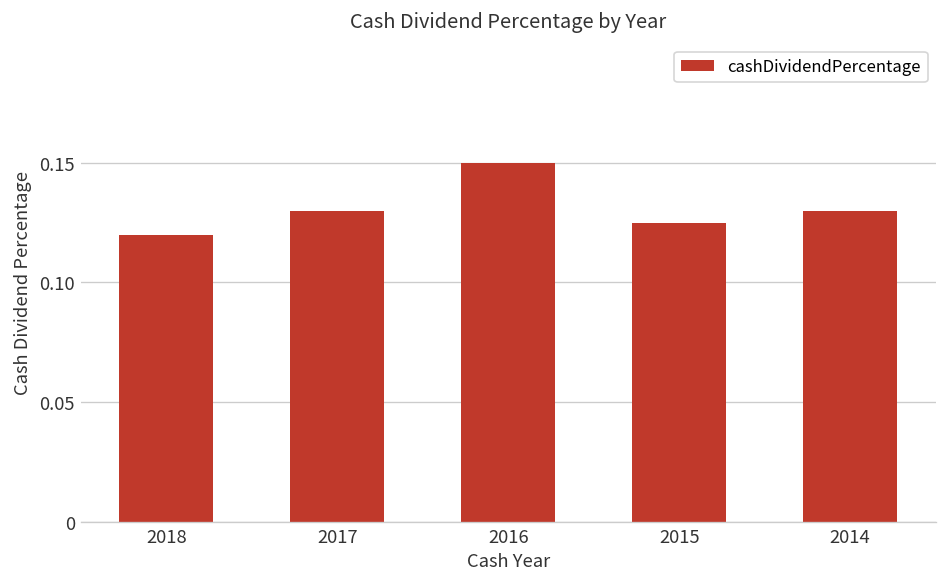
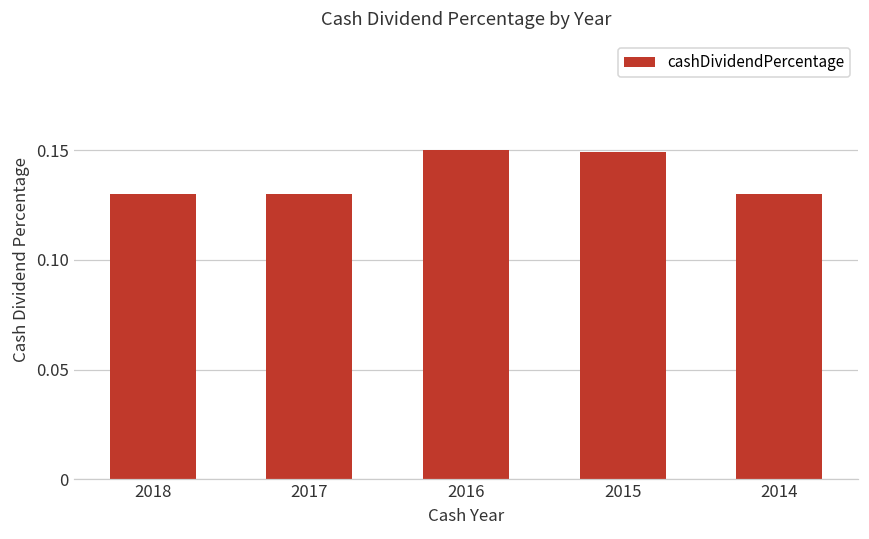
2018: 0.12 -> 0.13
2015: 0.125 -> 0.149
